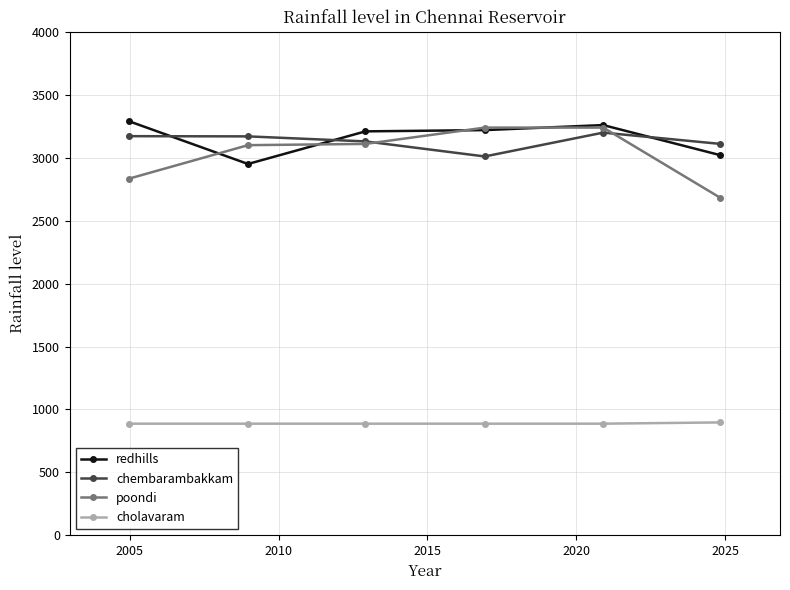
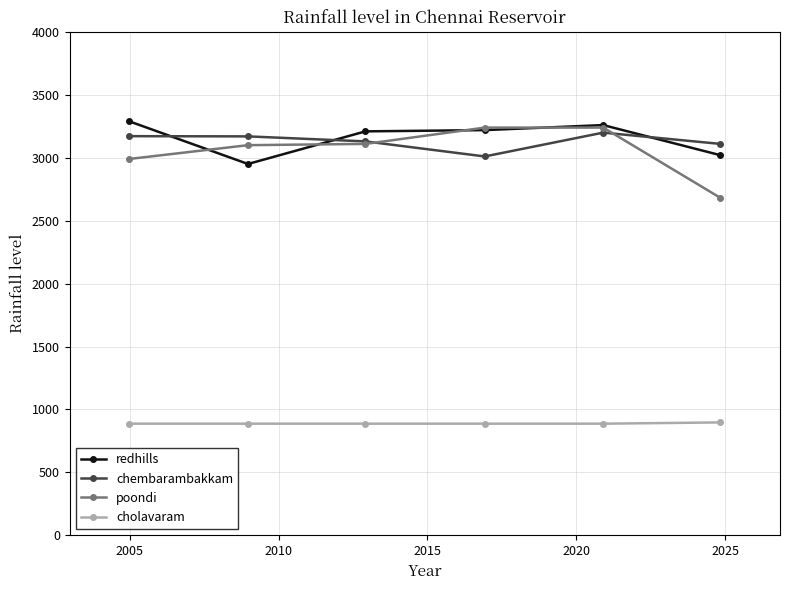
poondi, 2005: 2830 -> 2990
